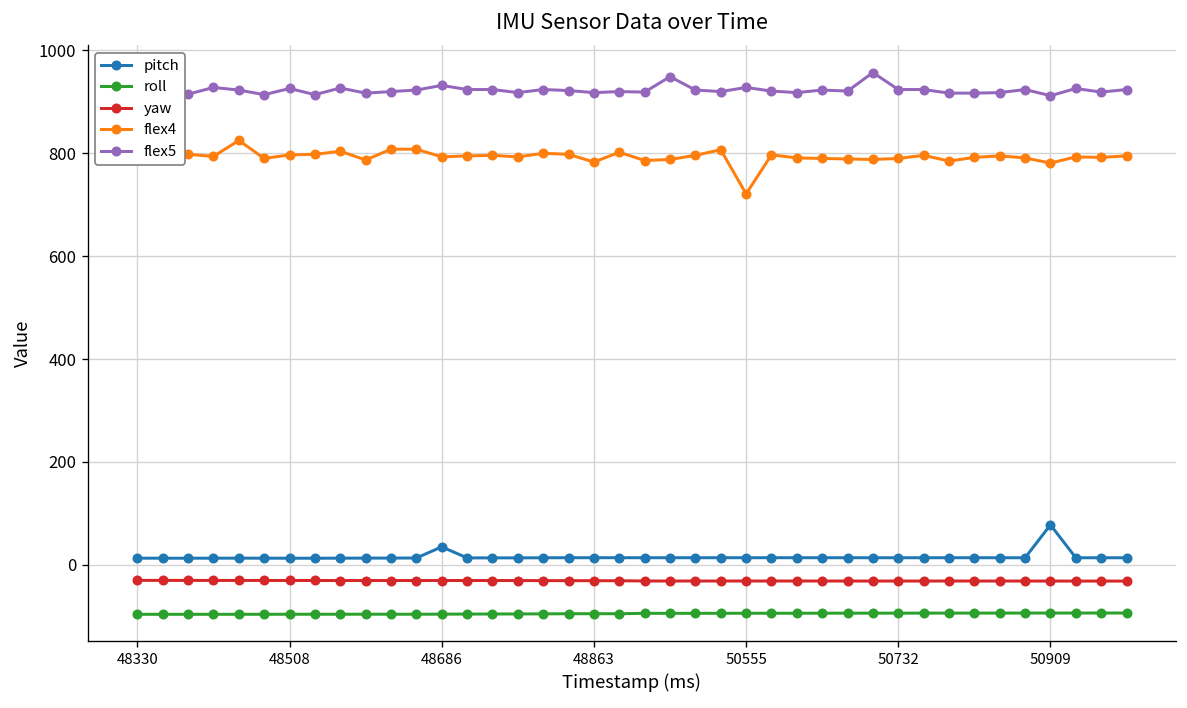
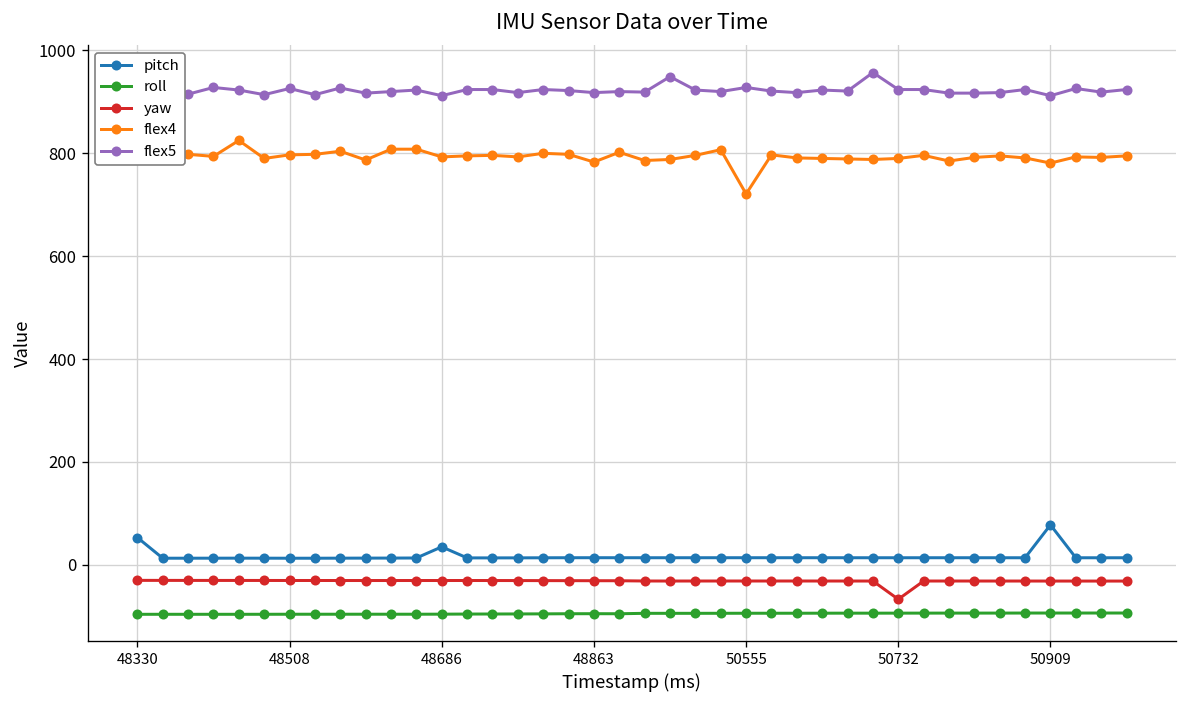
pitch, 48330: 10 -> 50
flex5, 48686: 930 -> 910
yaw, 50732: -30 -> -70
